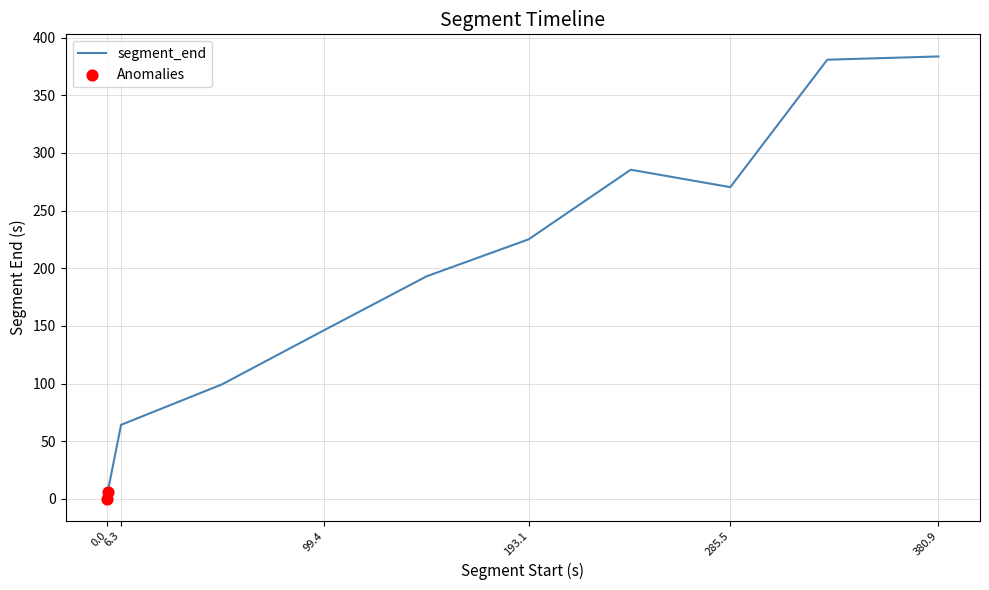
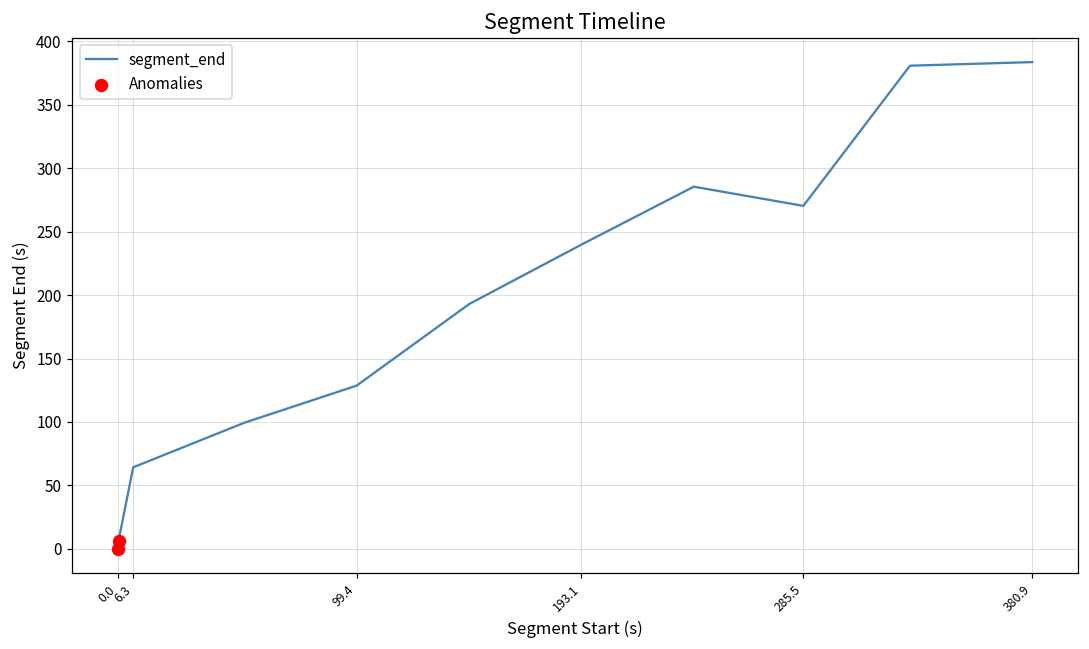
segment_end, 99.4: 146 -> 129
segment_end, 193.1: 225 -> 240
